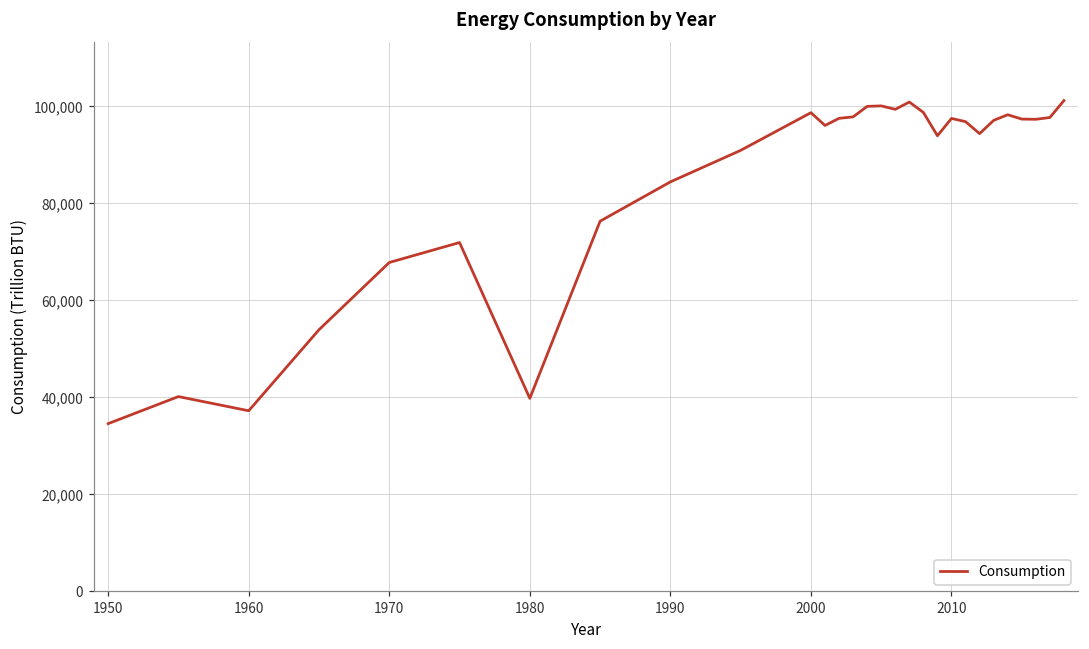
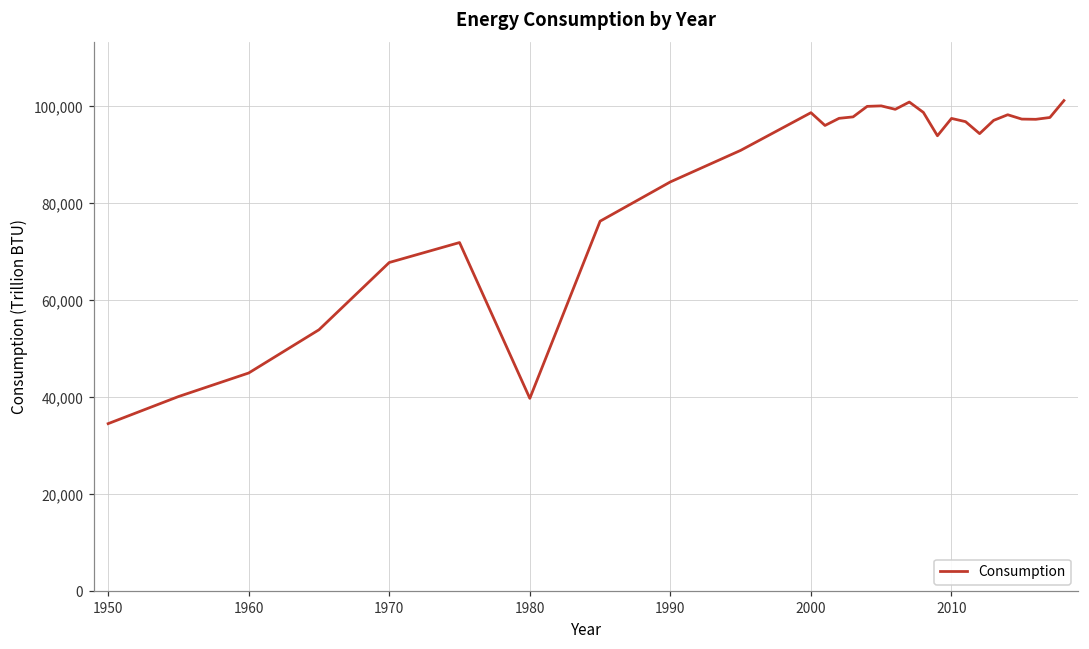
1960: 37,000 -> 45,000
